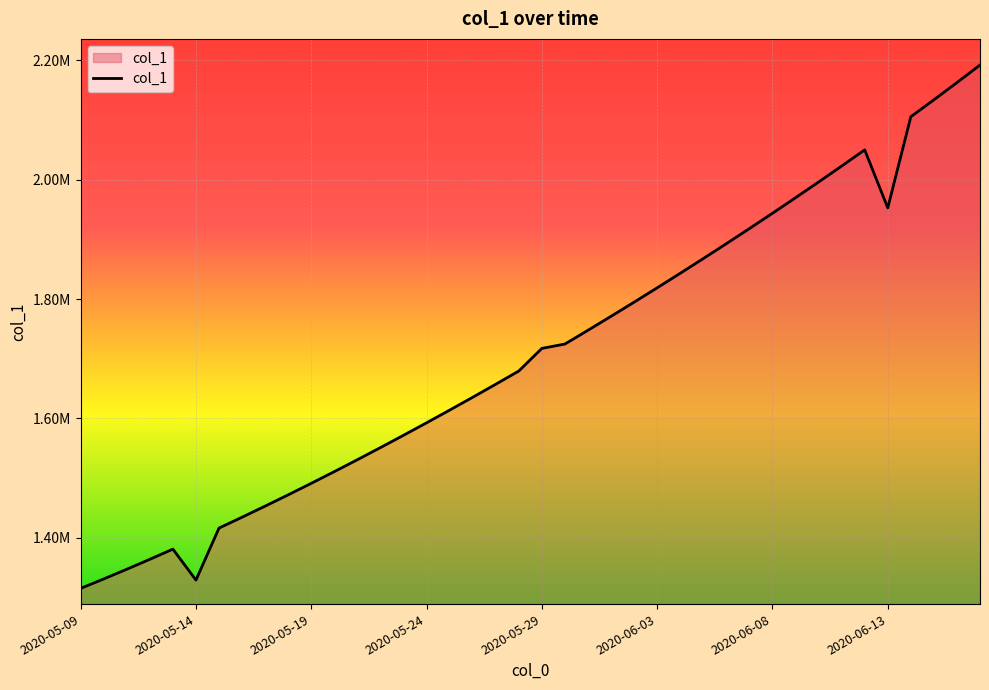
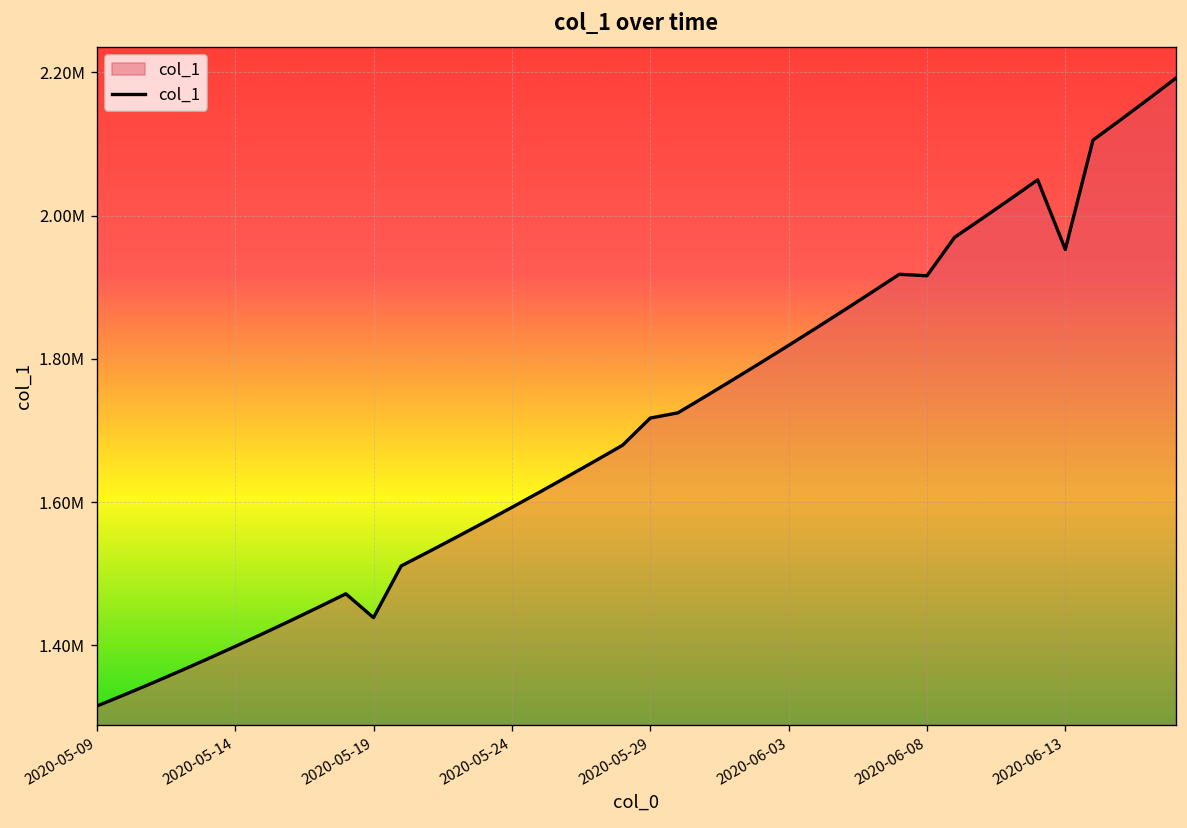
2020-05-14: 1330000 -> 1400000
2020-05-19: 1490000 -> 1440000
2020-06-08: 1940000 -> 1920000
